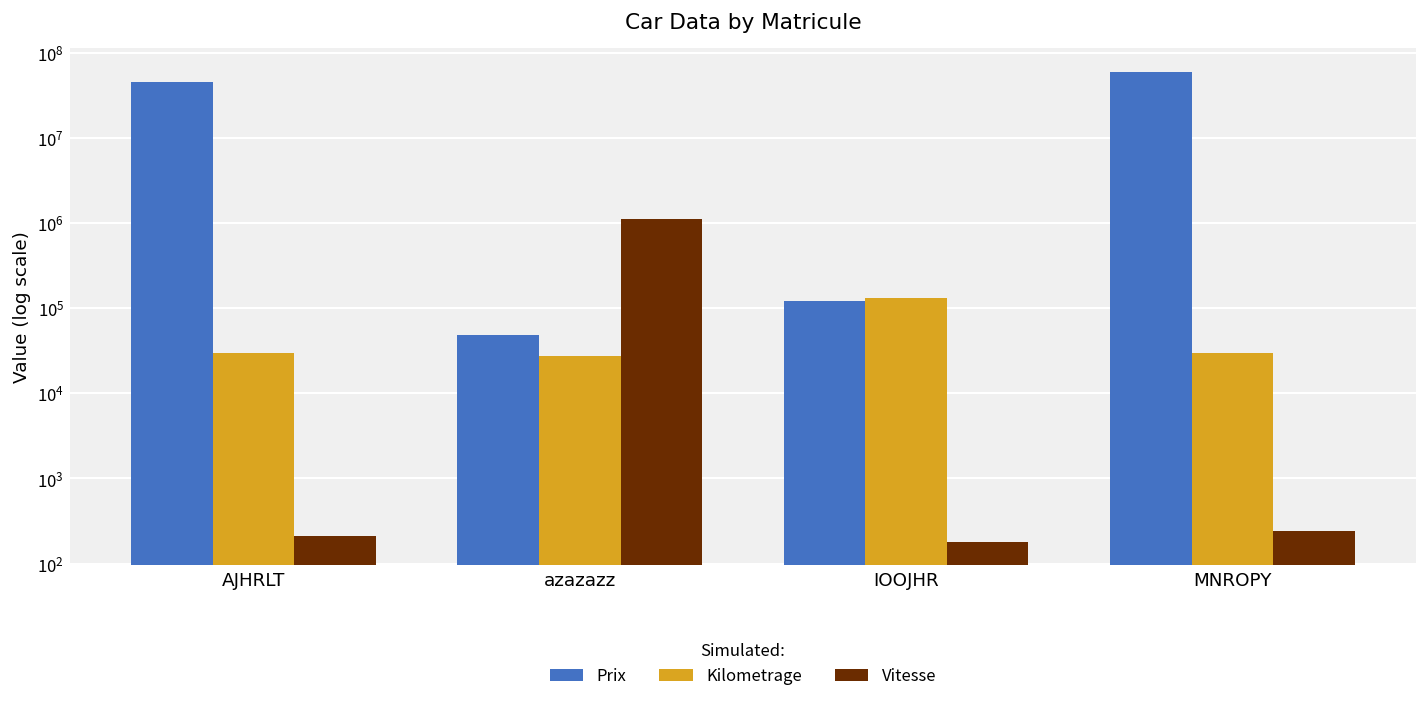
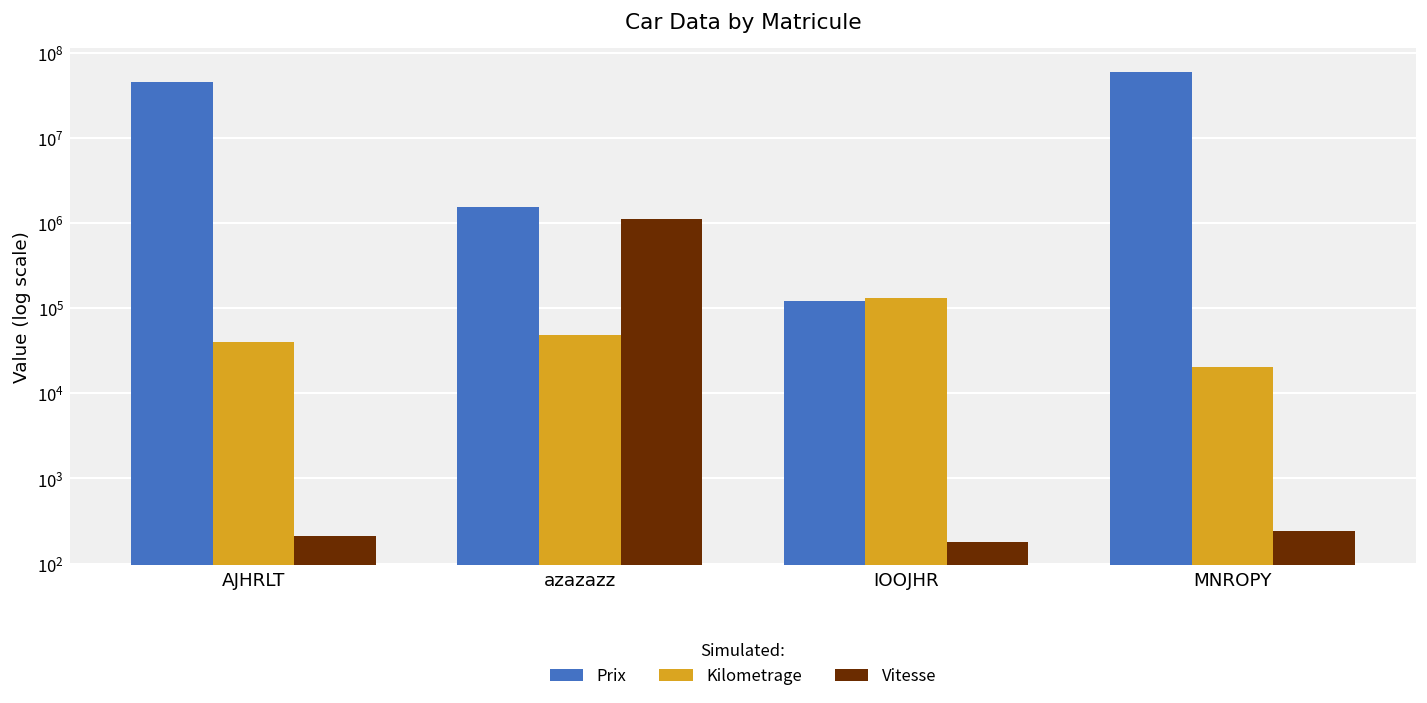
Kilometrage, AJHRLT: 29000 -> 40000
Prix, azazazz: 50000 -> 1600000
Kilometrage, azazazz: 28000 -> 50000
Kilometrage, MNROPY: 30000 -> 20000
